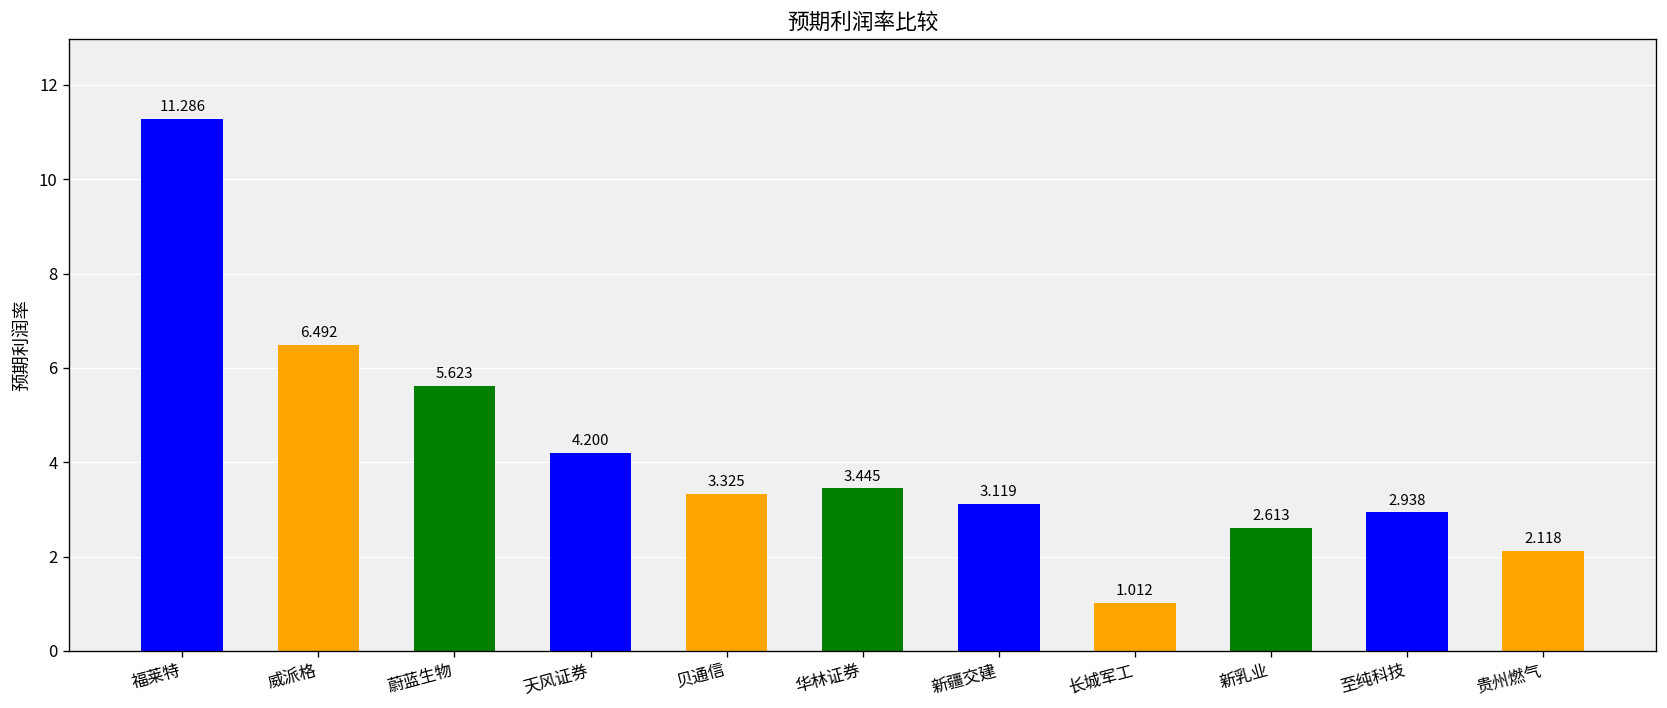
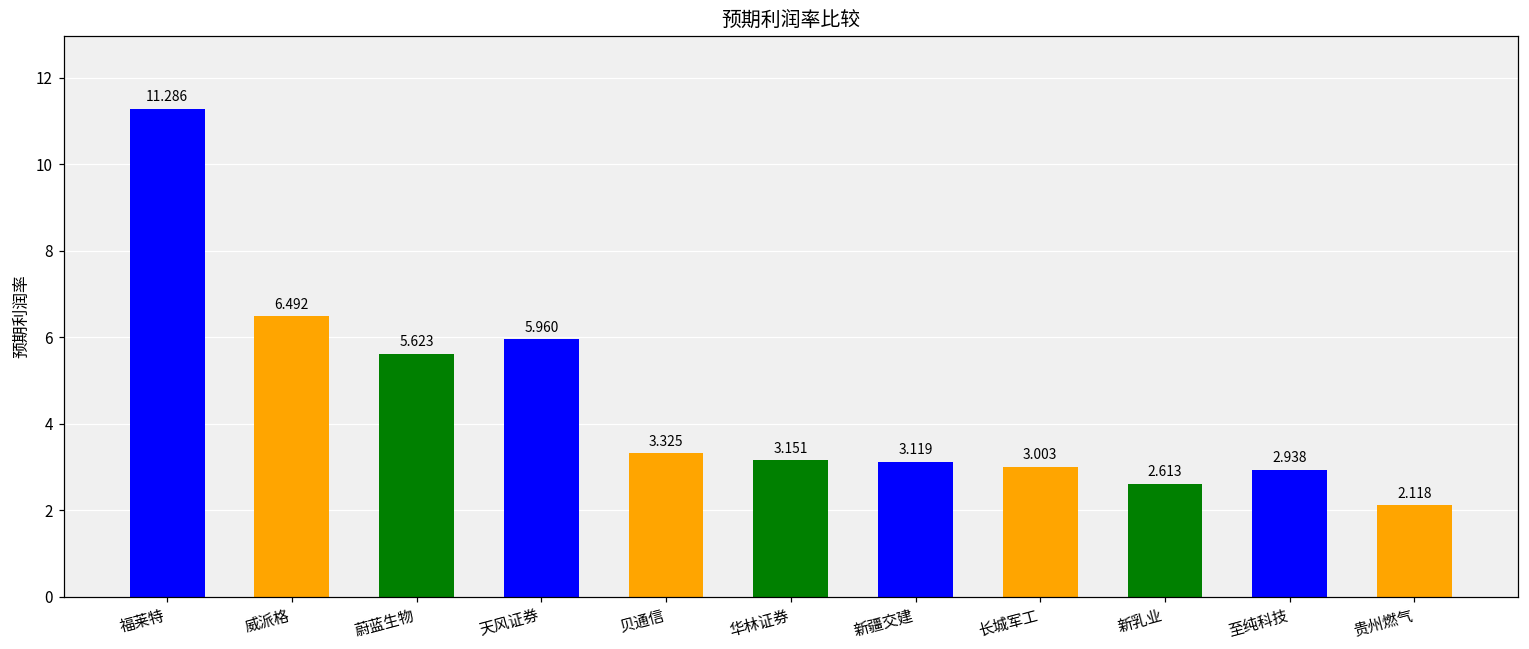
天风证券: 4.200 -> 5.960
华林证券: 3.445 -> 3.151
长城军工: 1.012 -> 3.003
